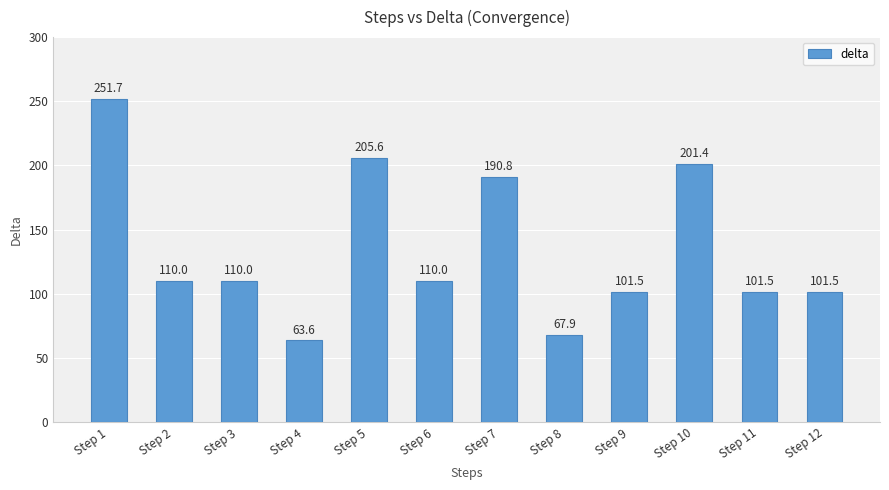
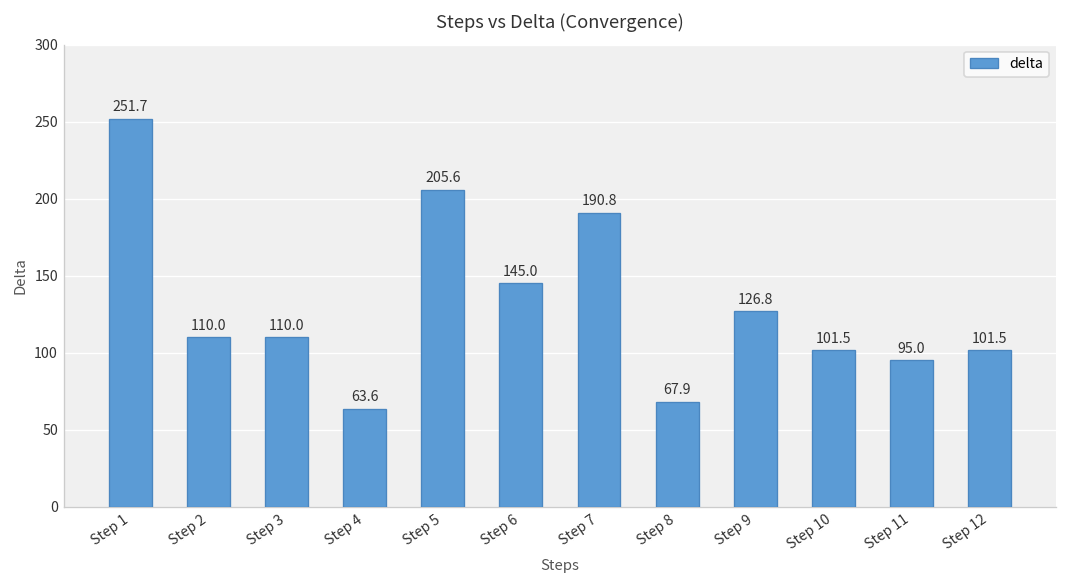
Step 6: 110.0 -> 145.0
Step 9: 101.5 -> 126.8
Step 10: 201.4 -> 101.5
Step 11: 101.5 -> 95.0
